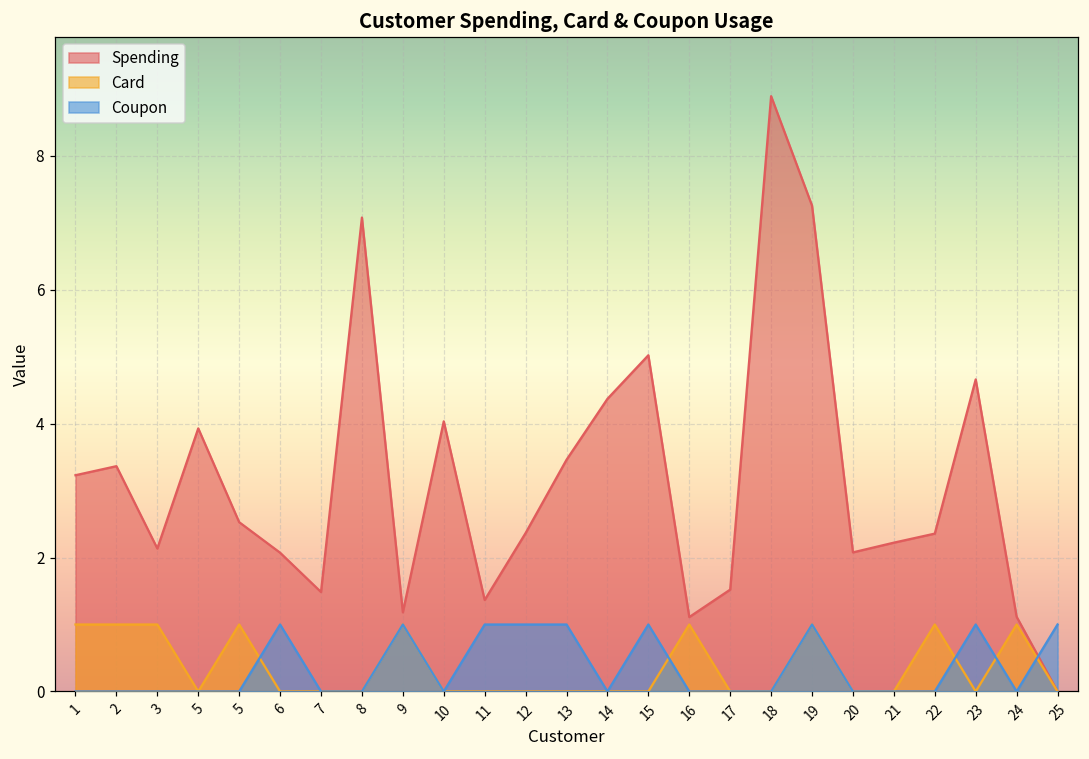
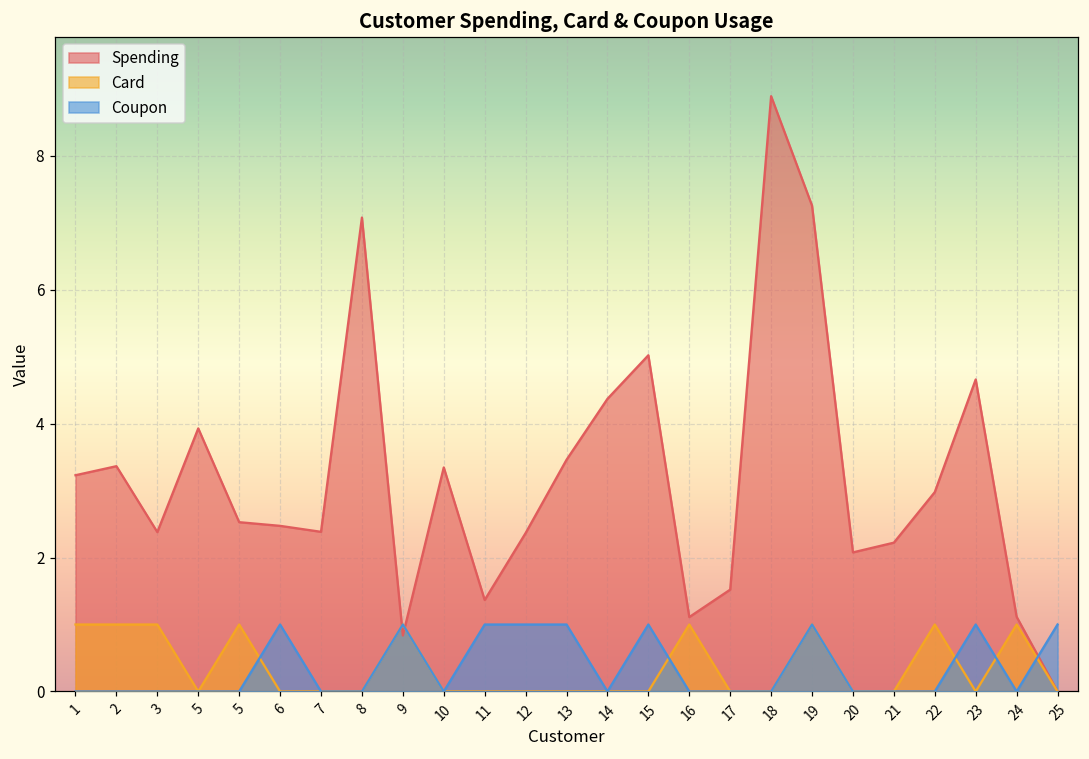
Spending, 3: 2.1 -> 2.4
Spending, 6: 2.1 -> 2.5
Spending, 7: 1.5 -> 2.4
Spending, 9: 1.2 -> 0.8
Spending, 10: 4.0 -> 3.3
Spending, 22: 2.4 -> 3.0
